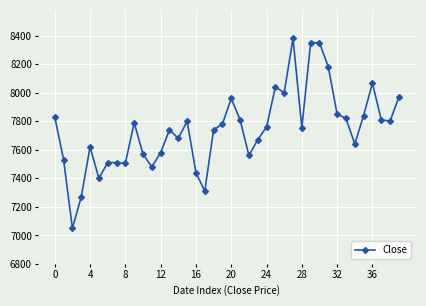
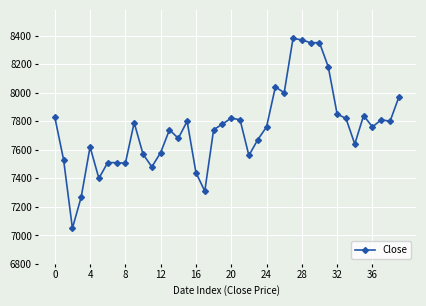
20: 7960 -> 7820
28: 7750 -> 8370
36: 8070 -> 7760
